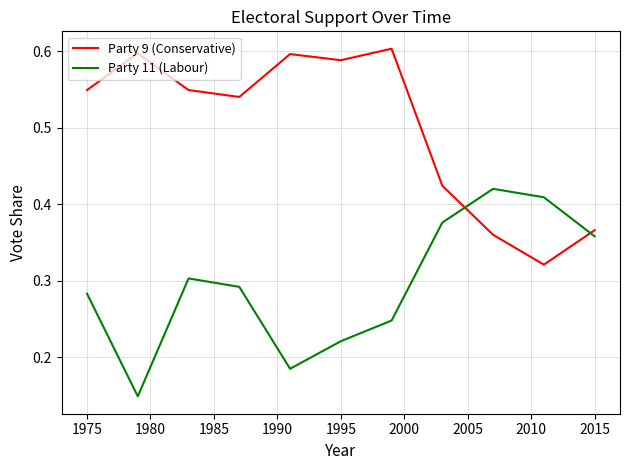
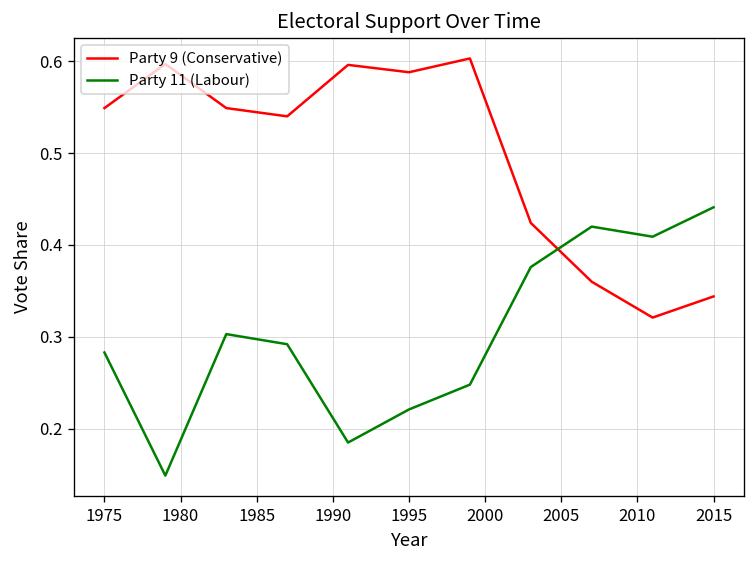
Party 9 (Conservative), 2015: 0.37 -> 0.34
Party 11 (Labour), 2015: 0.36 -> 0.44
